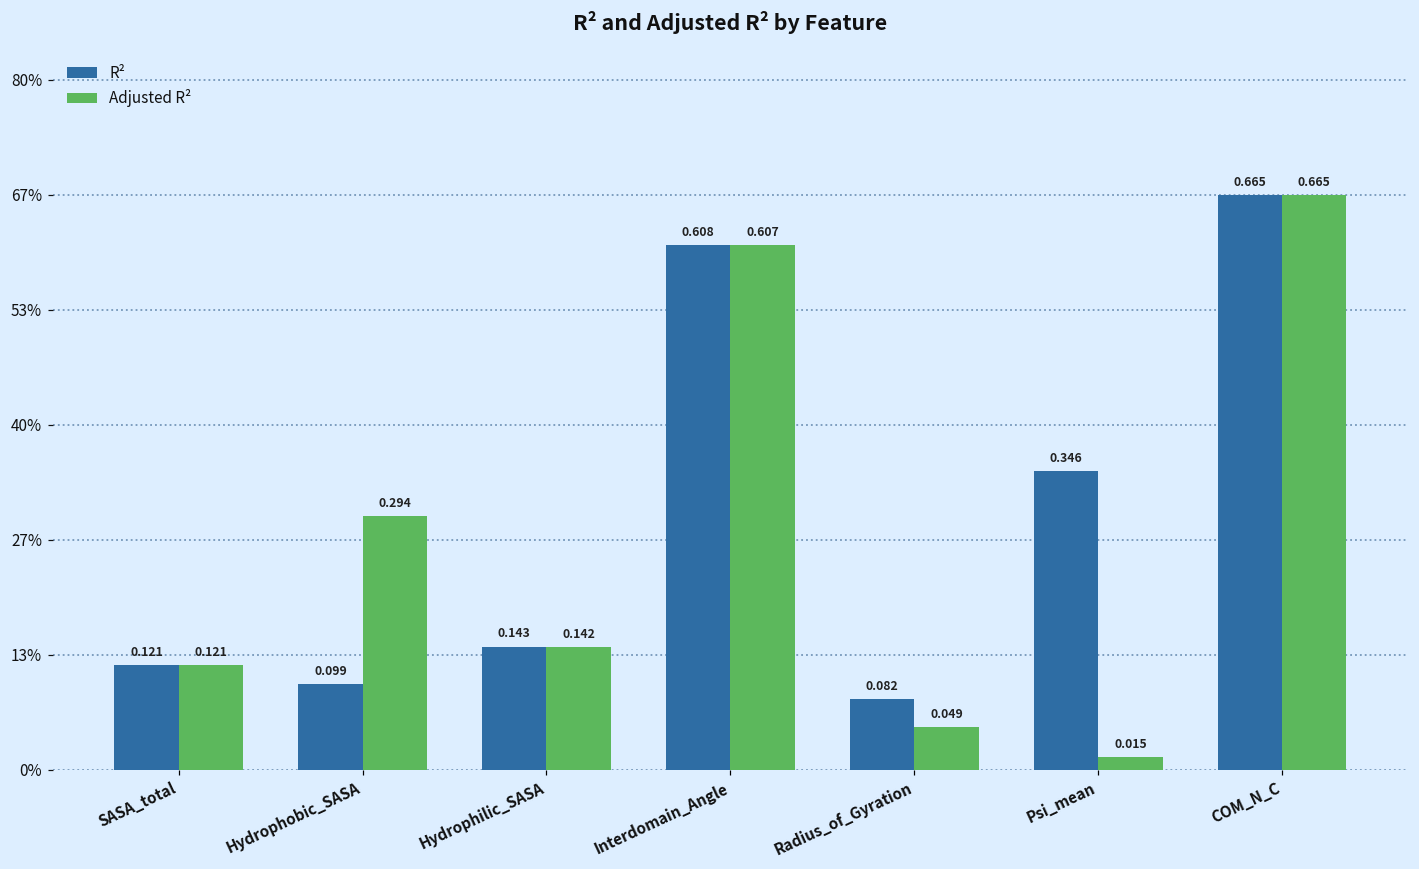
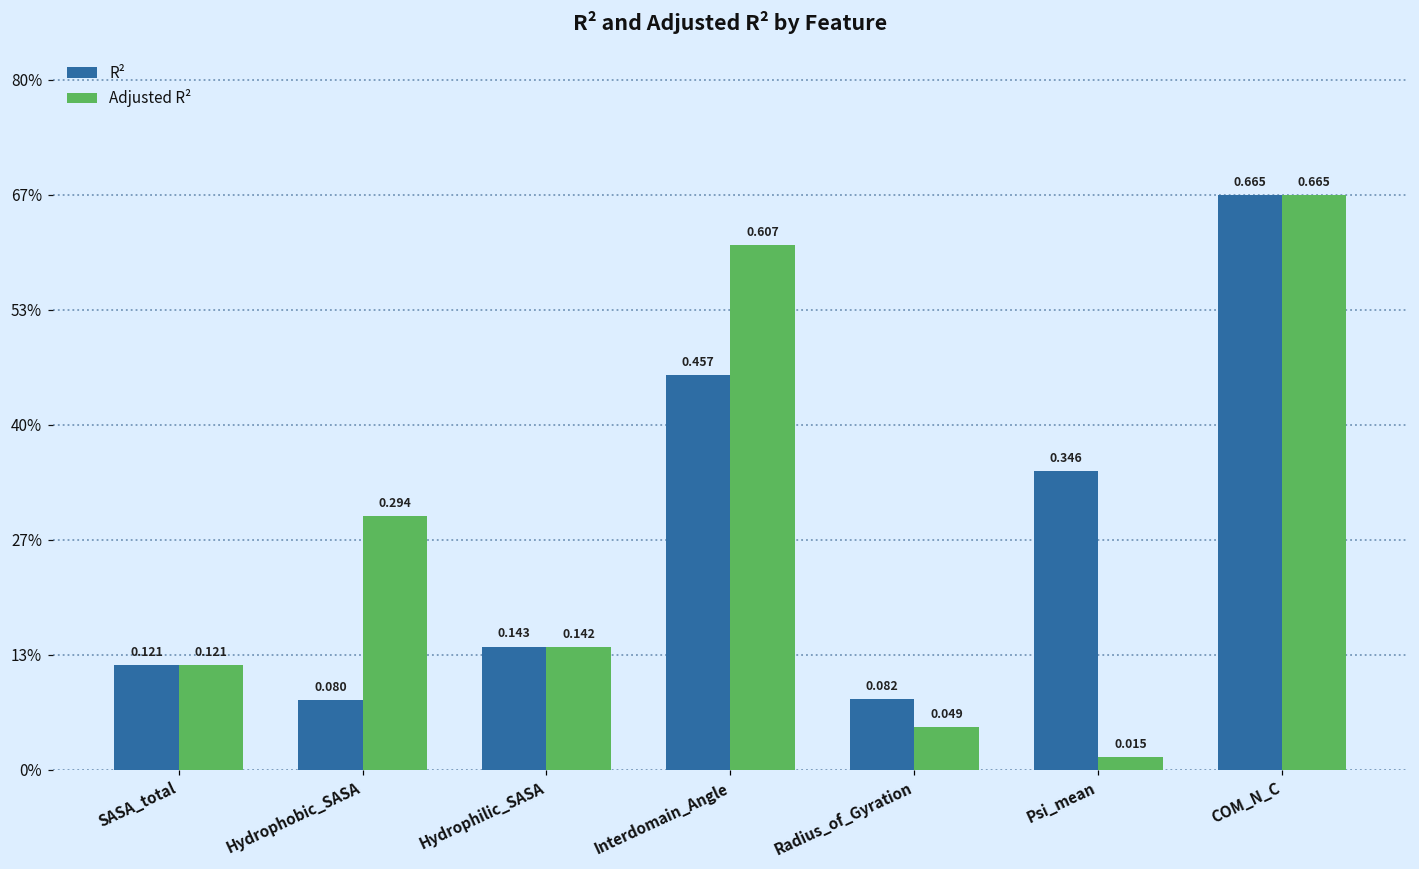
R², Hydrophobic_SASA: 0.099 -> 0.080
R², Interdomain_Angle: 0.608 -> 0.457
